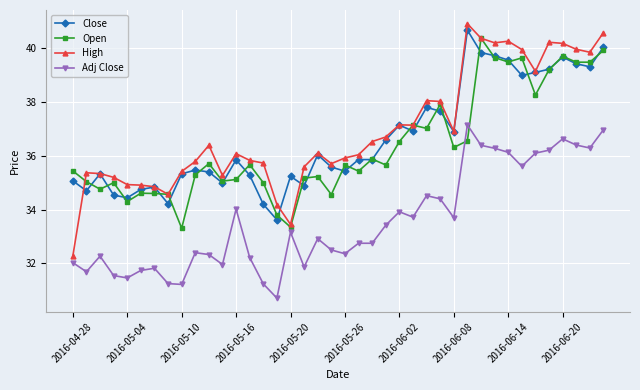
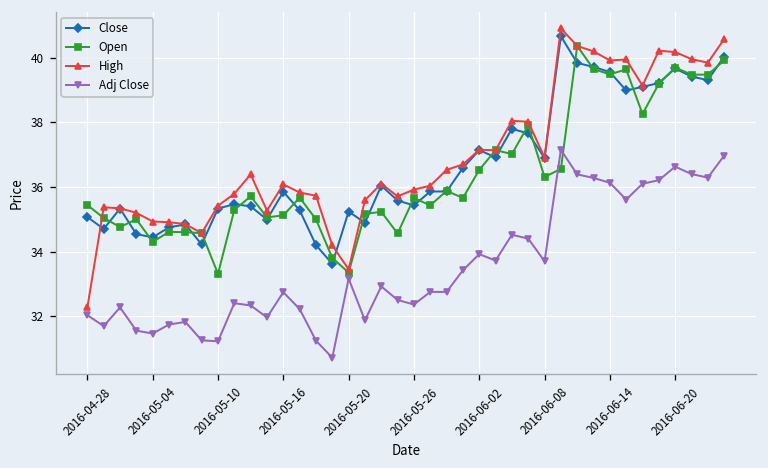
Adj Close, 2016-05-16: 34.0 -> 32.7
High, 2016-06-14: 40.3 -> 39.9
